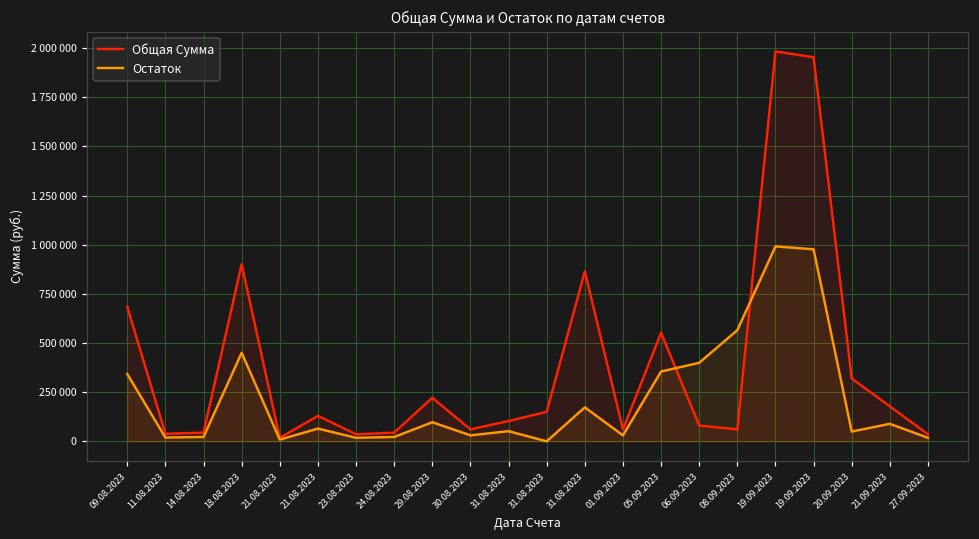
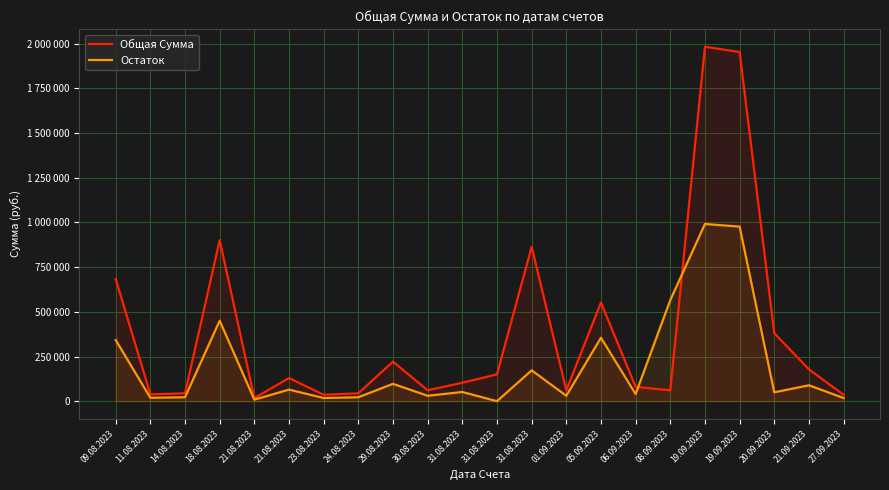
Остаток, 06.09.2023: 400000 -> 40000
Общая Сумма, 20.09.2023: 320000 -> 380000
